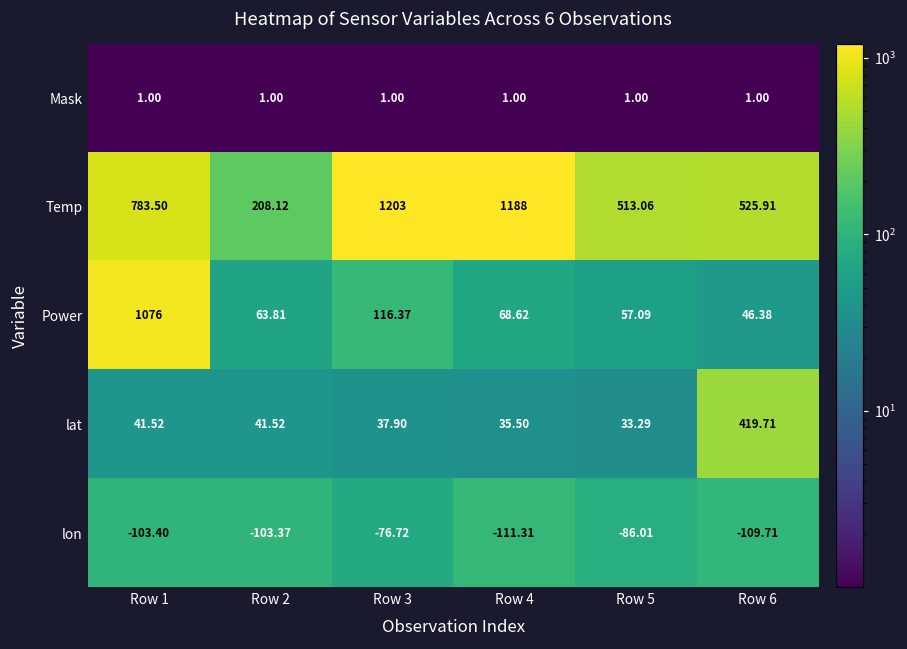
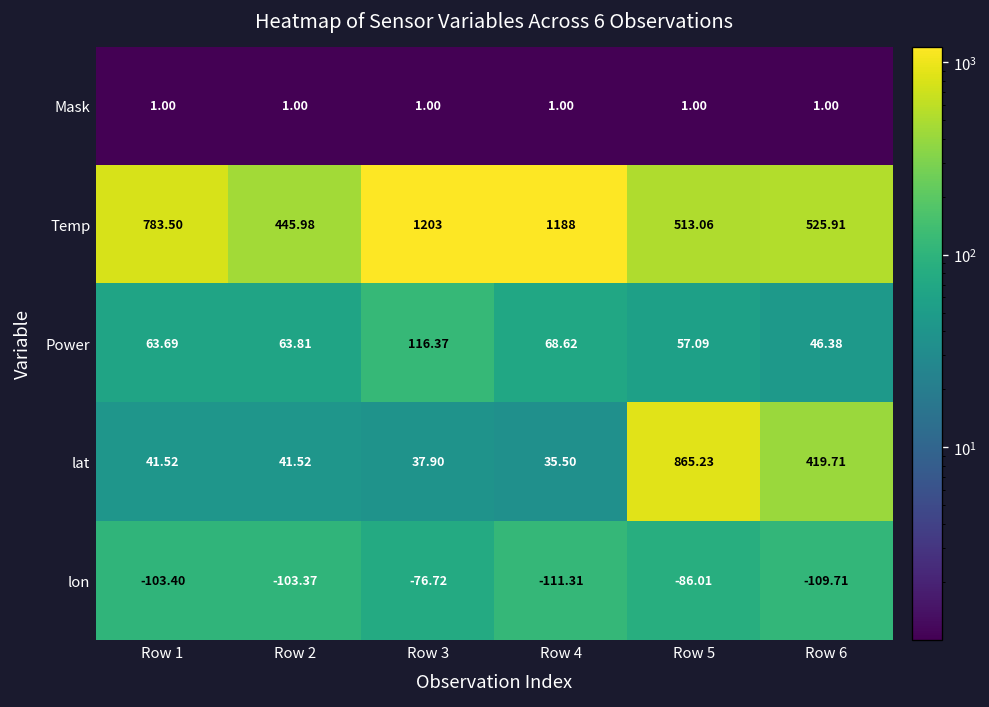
Temp, Row 2: 208.12 -> 445.98
Power, Row 1: 1076 -> 63.69
lat, Row 5: 33.29 -> 865.23
